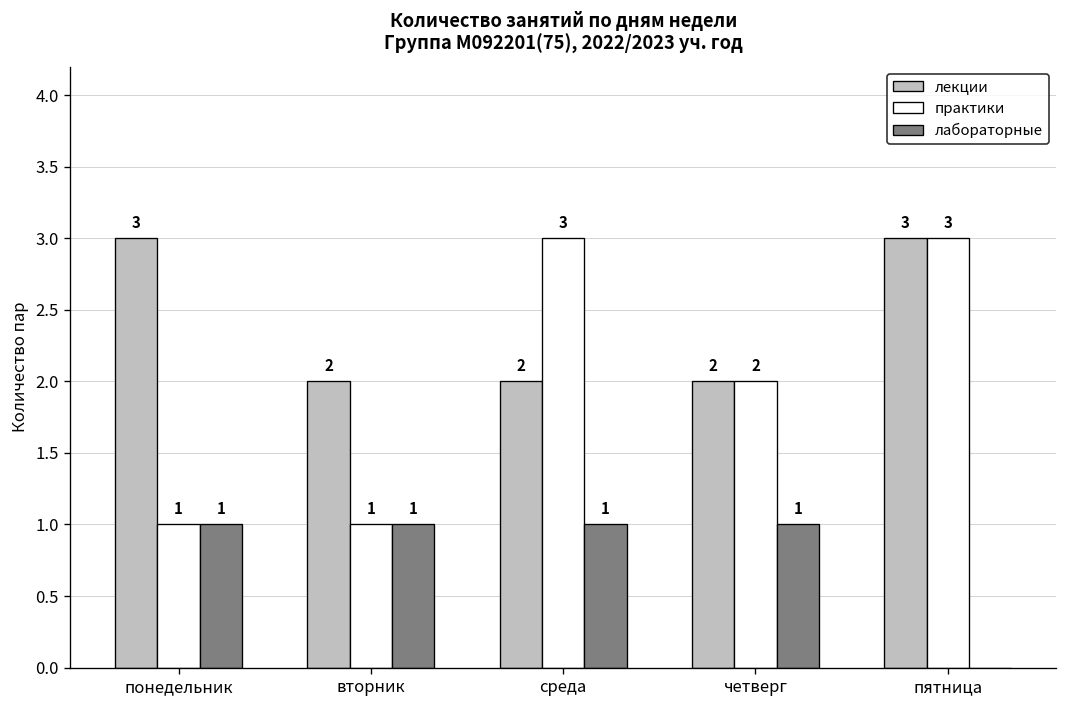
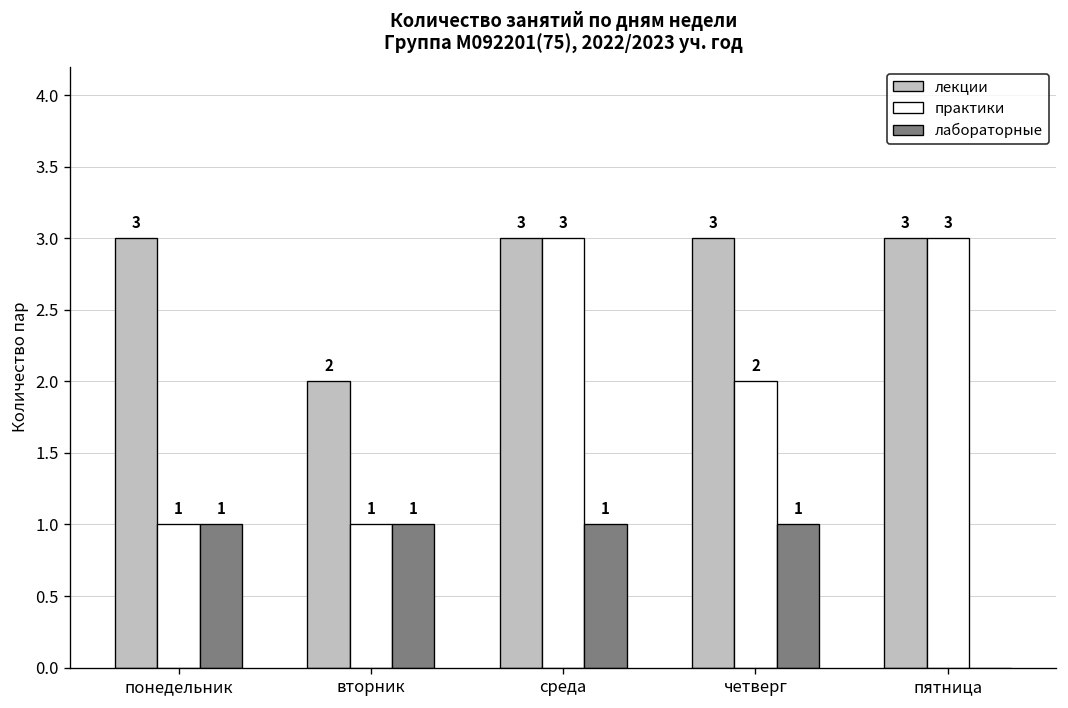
лекции, среда: 2 -> 3
лекции, четверг: 2 -> 3
